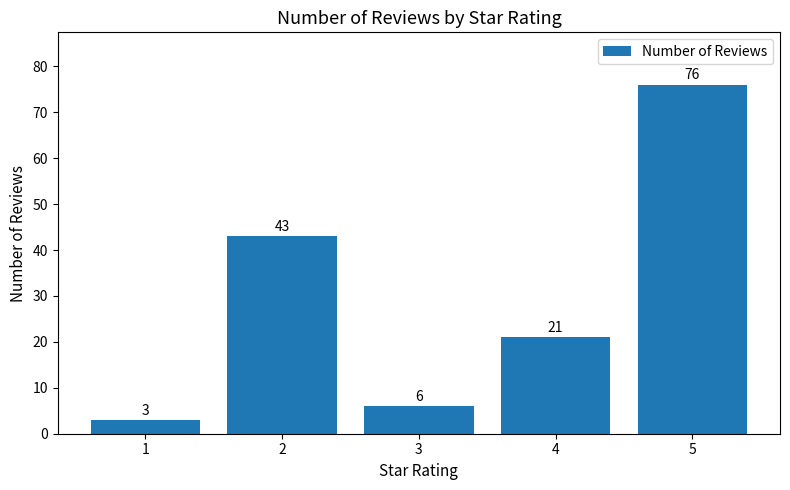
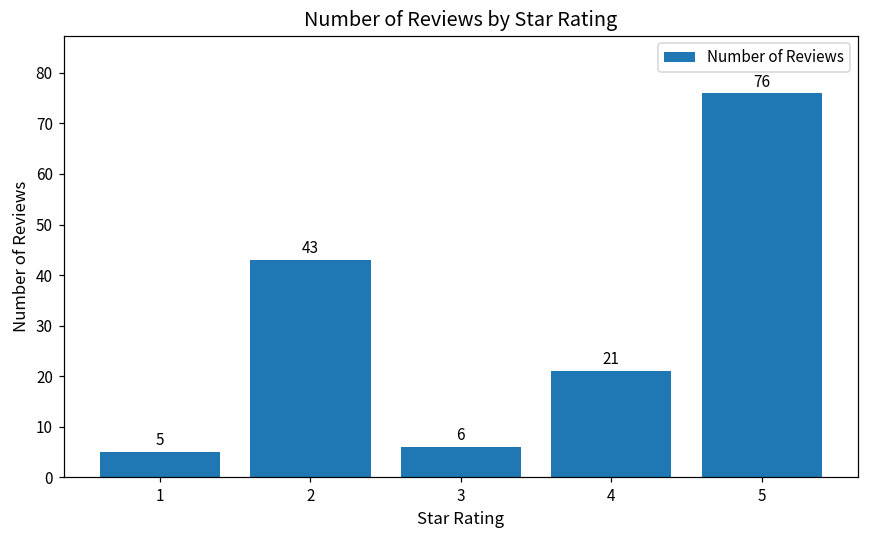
1: 3 -> 5
